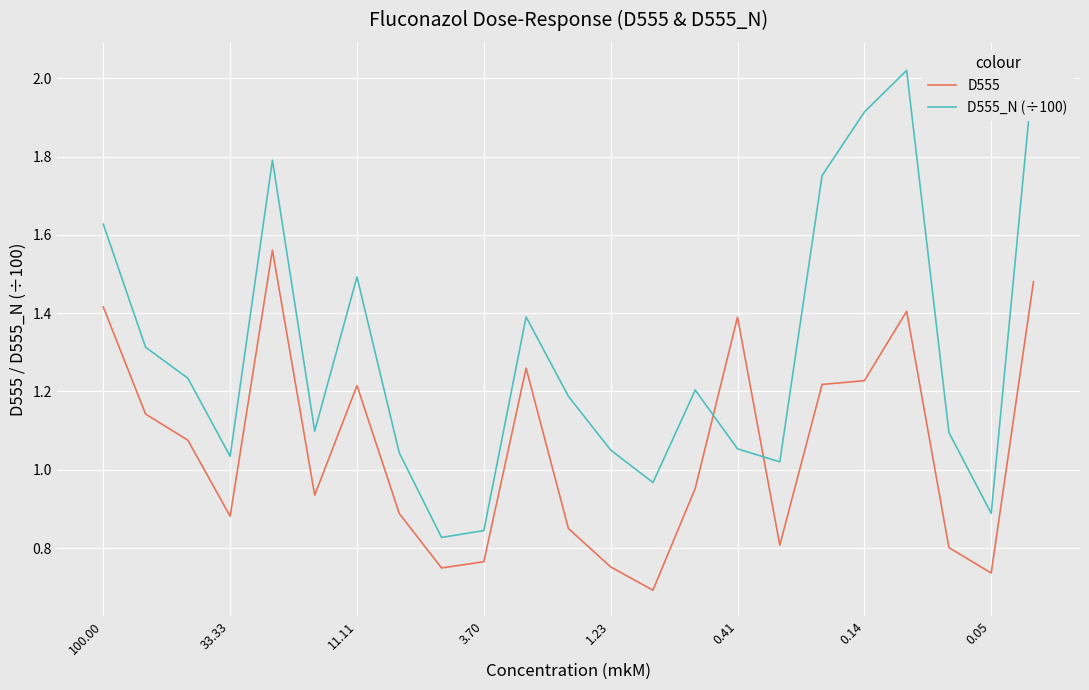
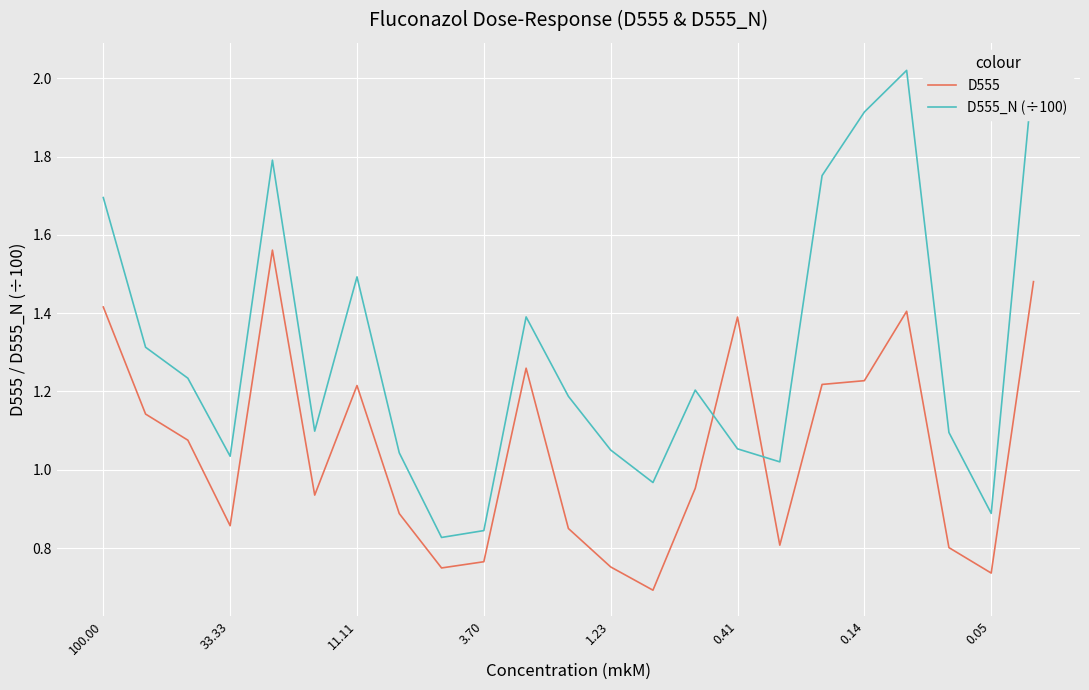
D555_N (÷100), 100.00: 1.63 -> 1.70
D555, 33.33: 0.88 -> 0.86
